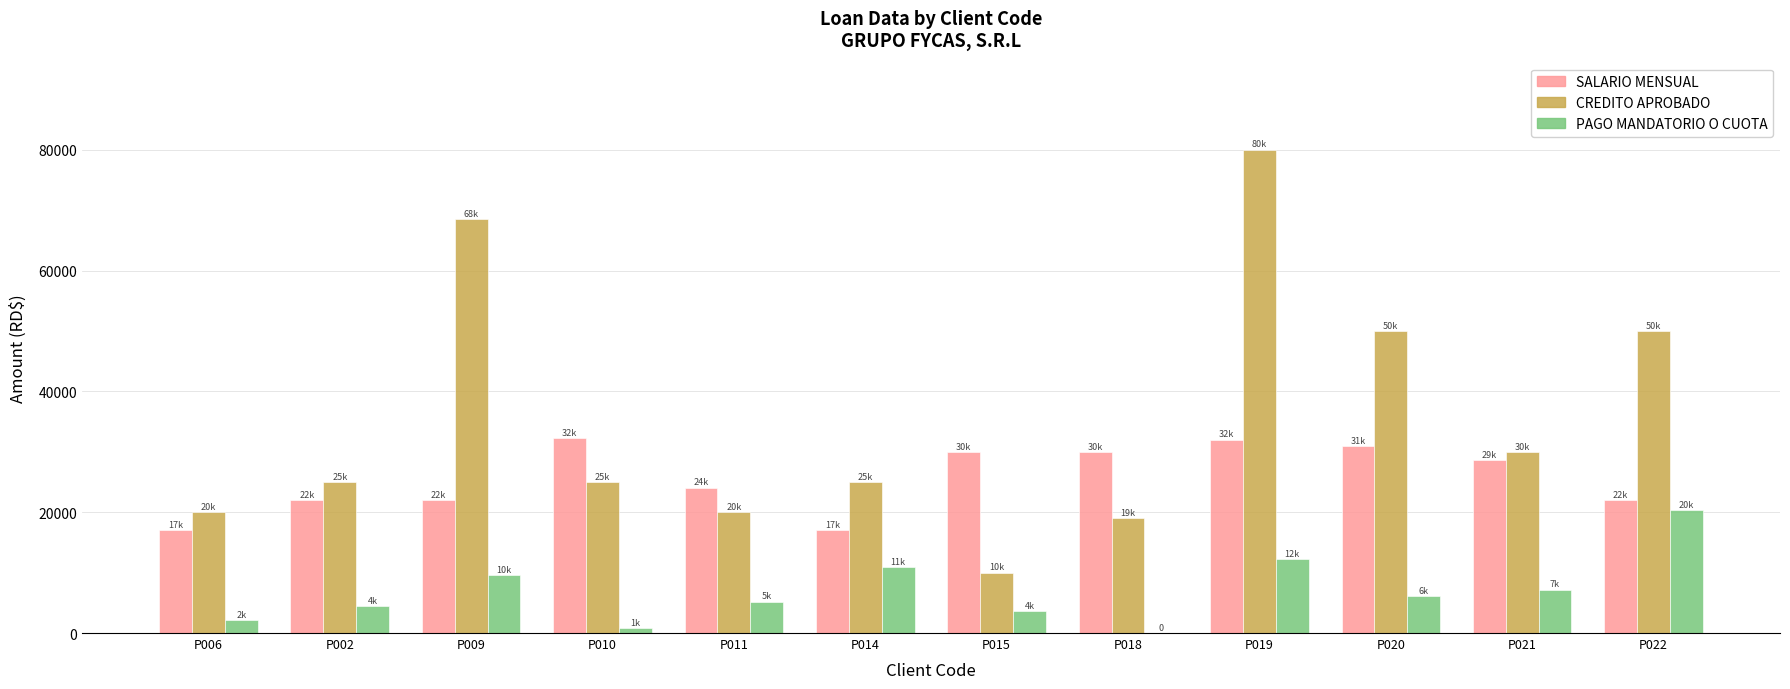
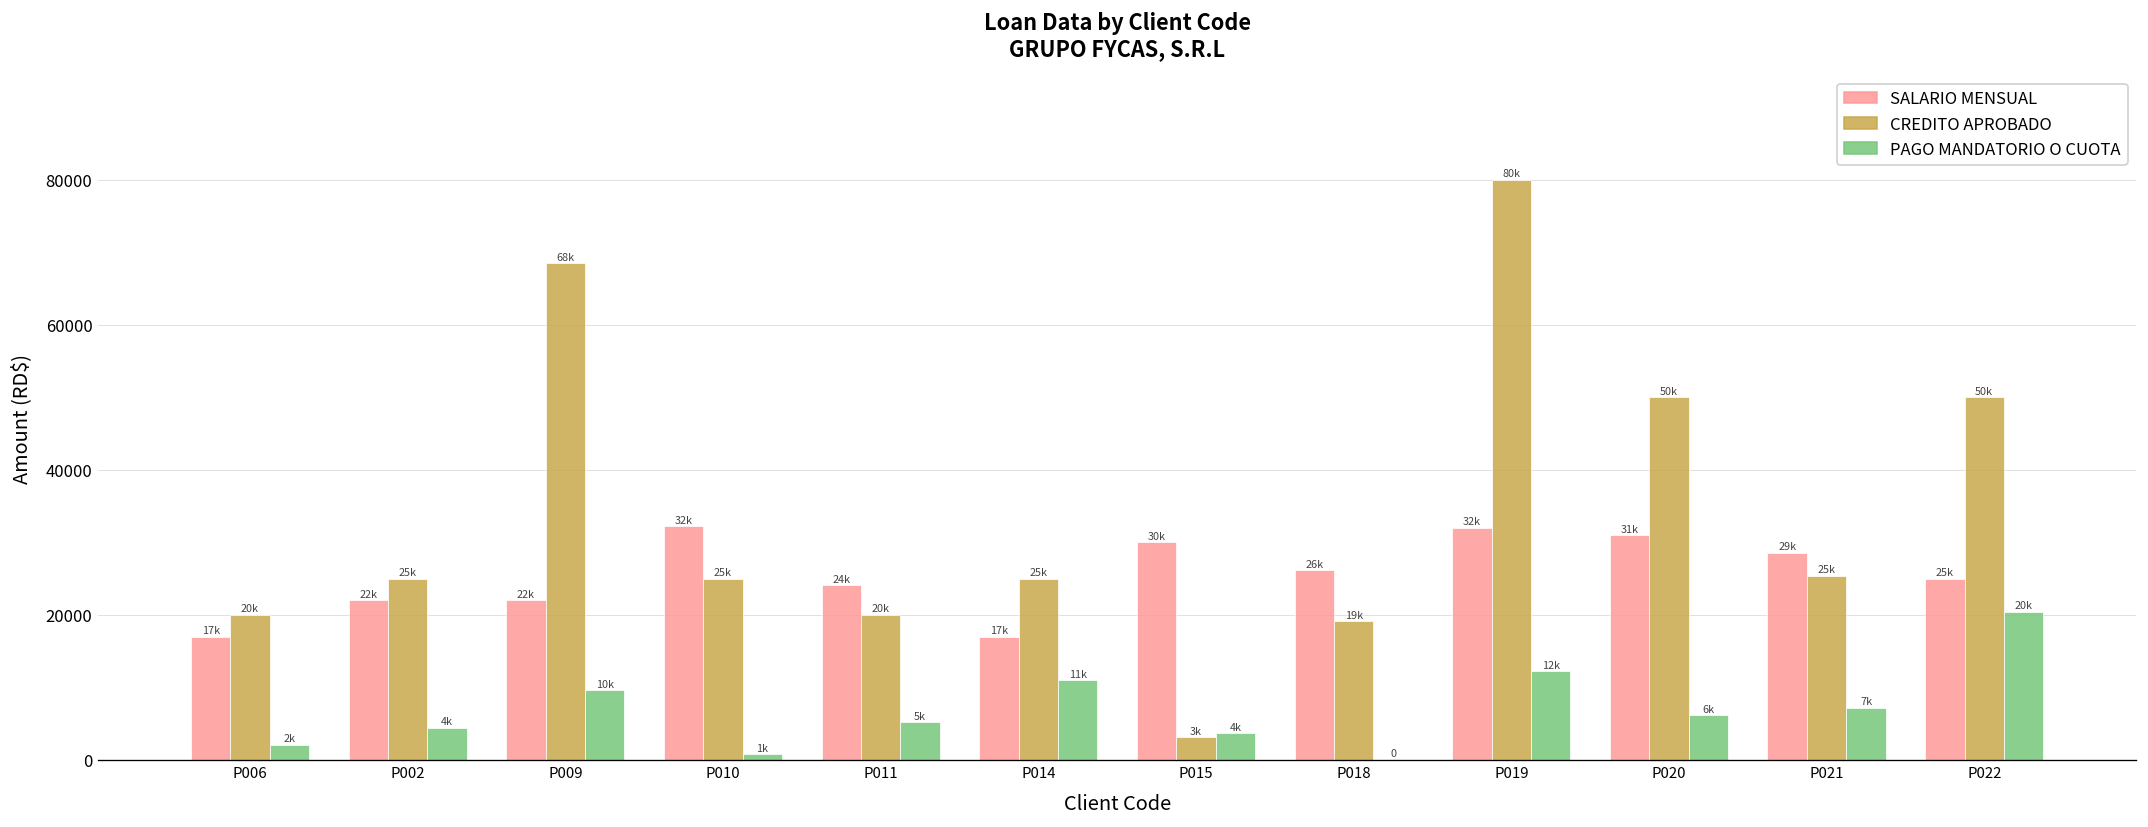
CREDITO APROBADO, P015: 10k -> 3k
SALARIO MENSUAL, P018: 30k -> 26k
CREDITO APROBADO, P021: 30k -> 25k
SALARIO MENSUAL, P022: 22k -> 25k
